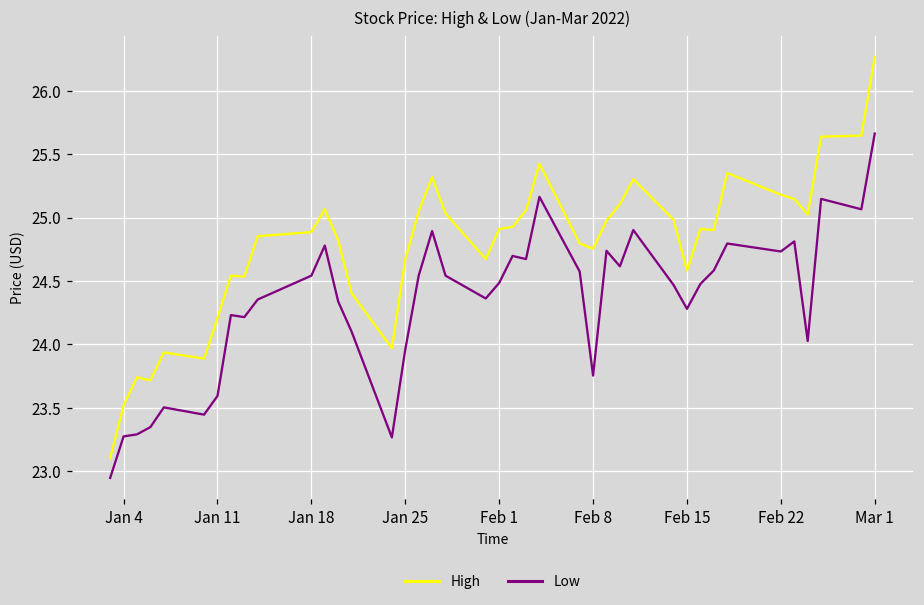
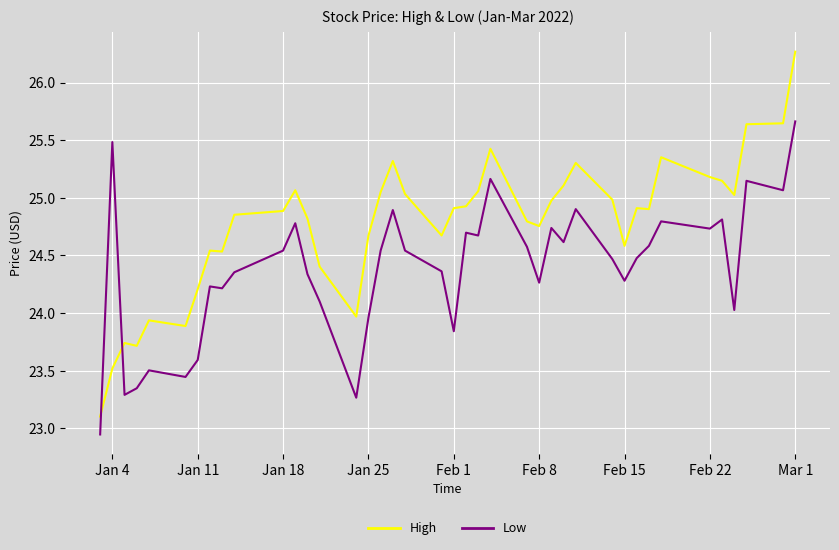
Low, Jan 4: 23.27 -> 25.48
Low, Feb 1: 24.48 -> 23.84
Low, Feb 8: 23.75 -> 24.26
